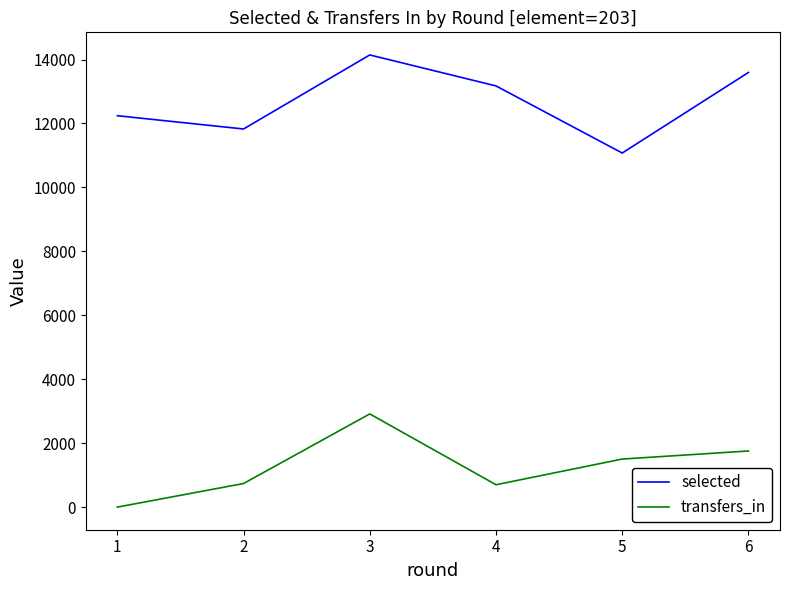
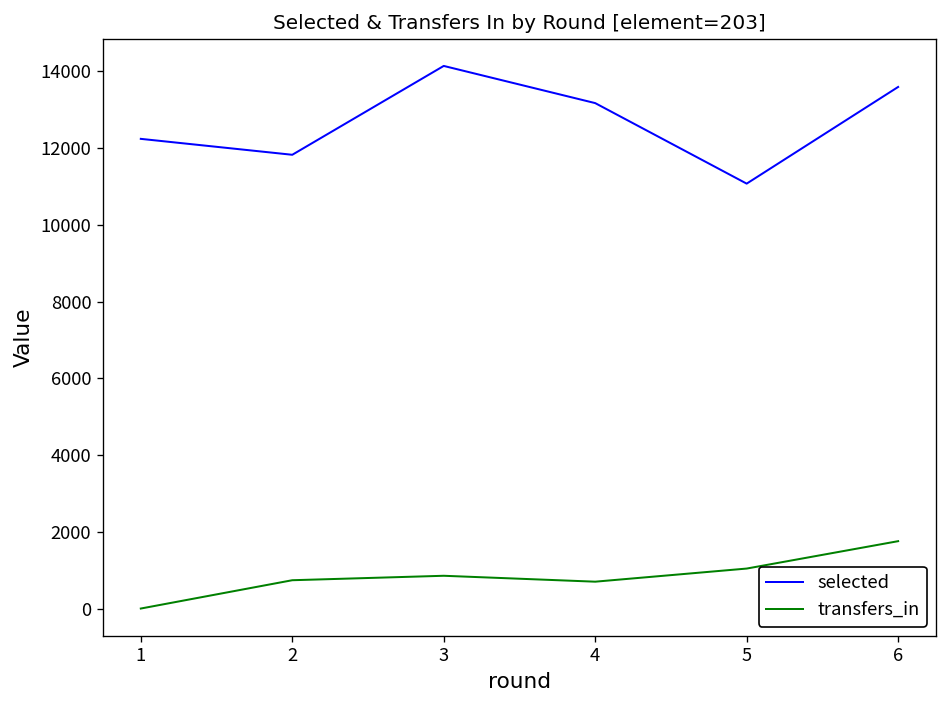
transfers_in, 3: 2900 -> 900
transfers_in, 5: 1500 -> 1000
